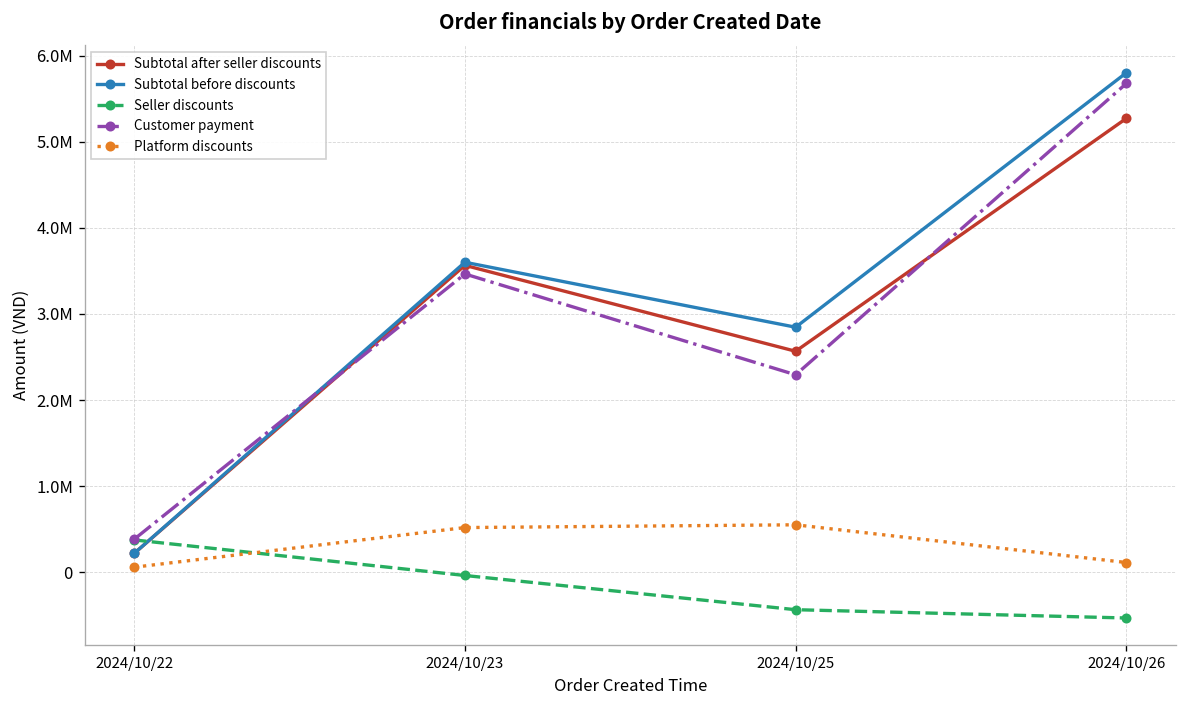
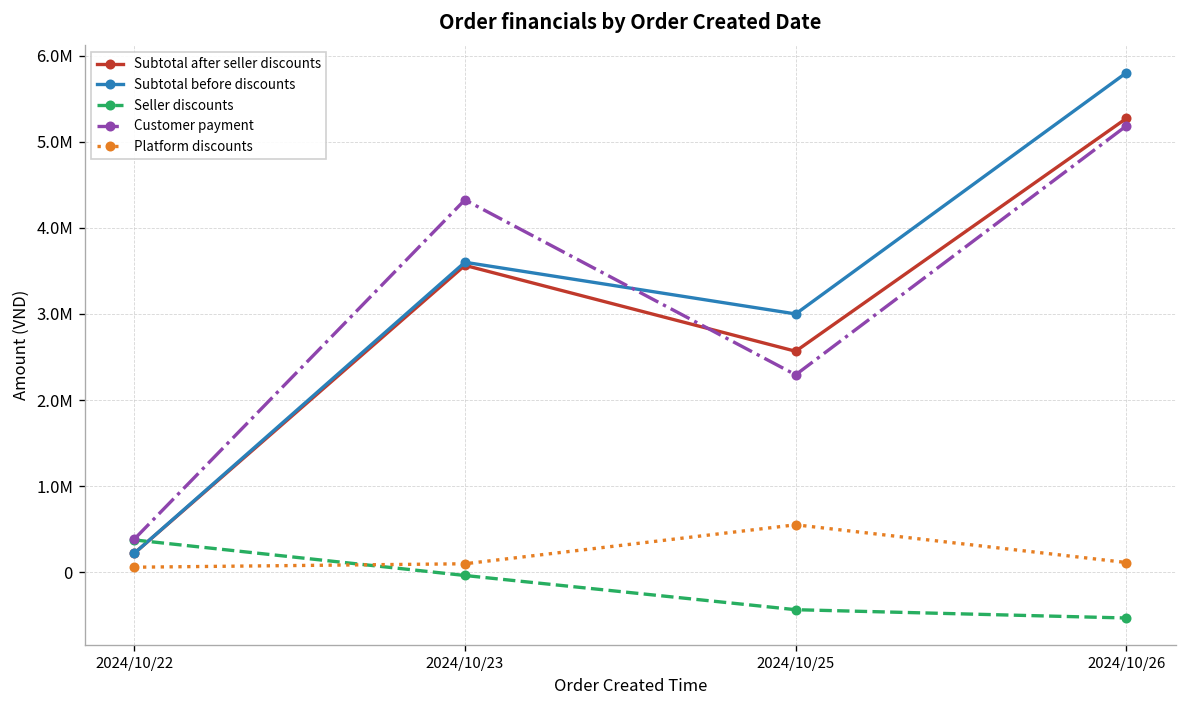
Customer payment, 2024/10/23: 3500000 -> 4300000
Platform discounts, 2024/10/23: 500000 -> 100000
Subtotal before discounts, 2024/10/25: 2800000 -> 3000000
Customer payment, 2024/10/26: 5700000 -> 5200000
